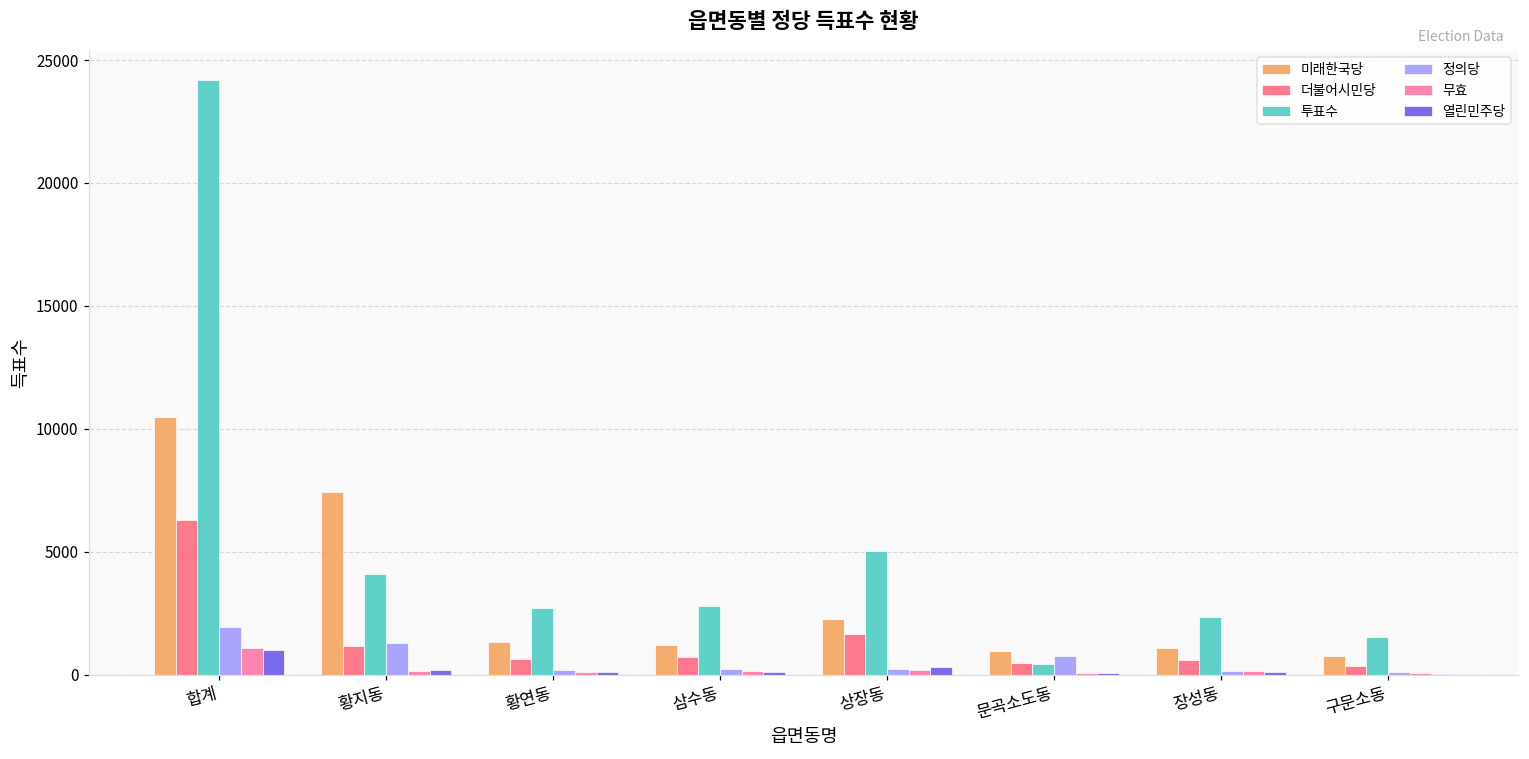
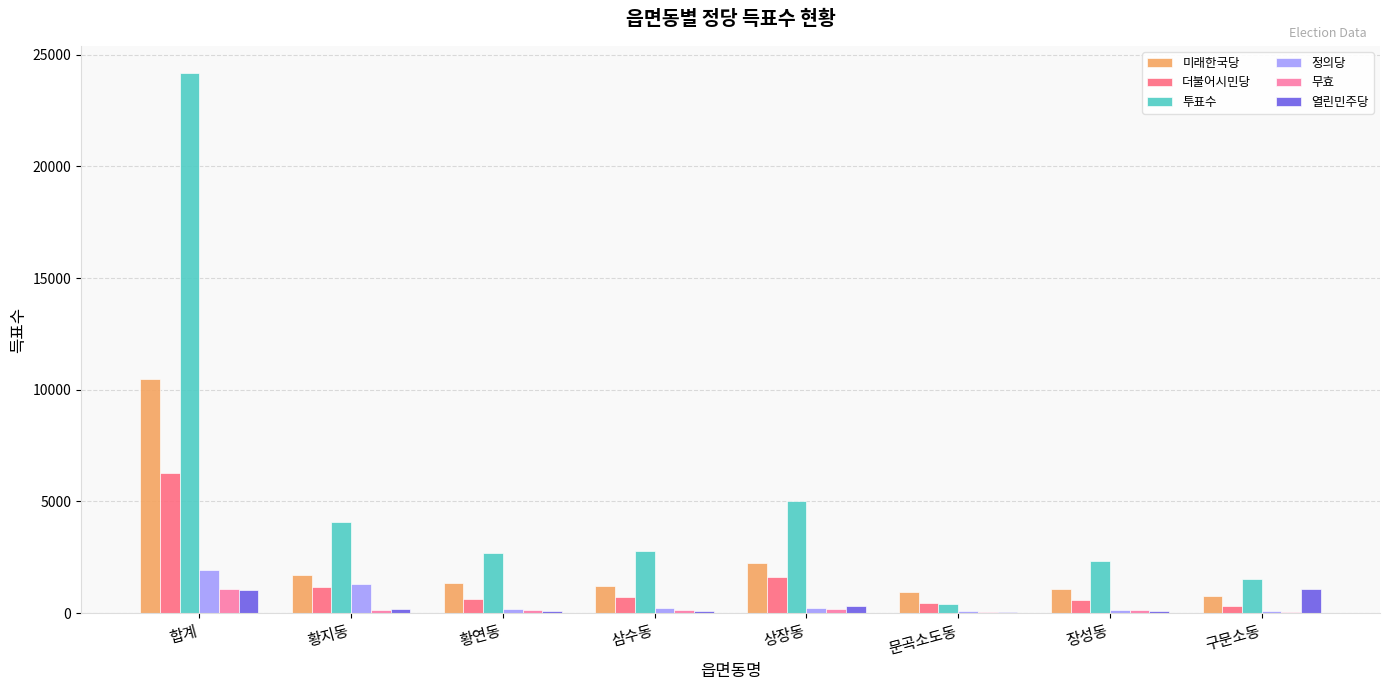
미래한국당, 황지동: 7400 -> 1700
정의당, 문곡소도동: 700 -> 100
열린민주당, 구문소동: 0 -> 1100
